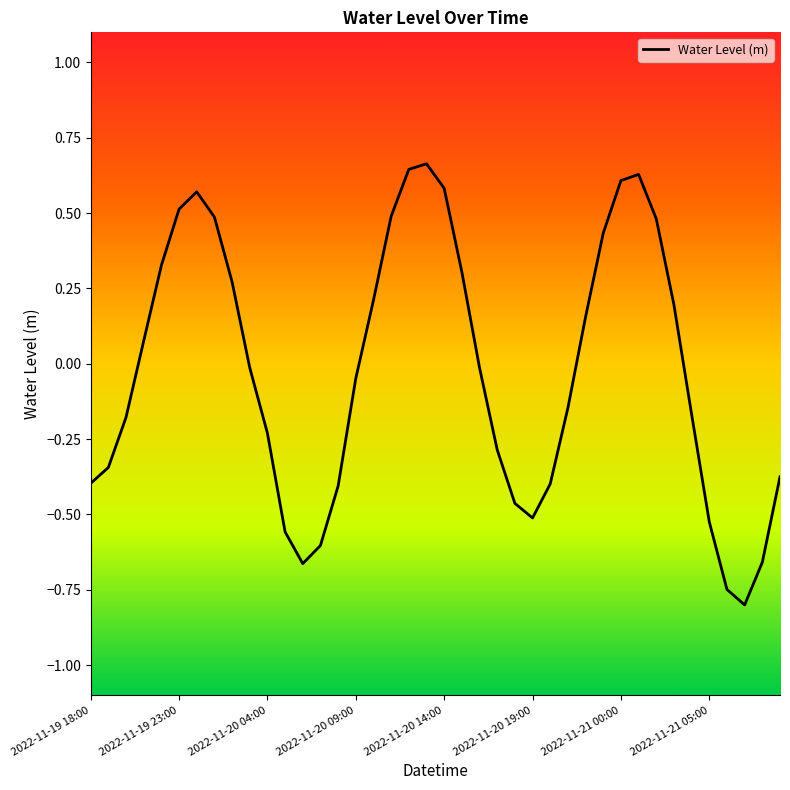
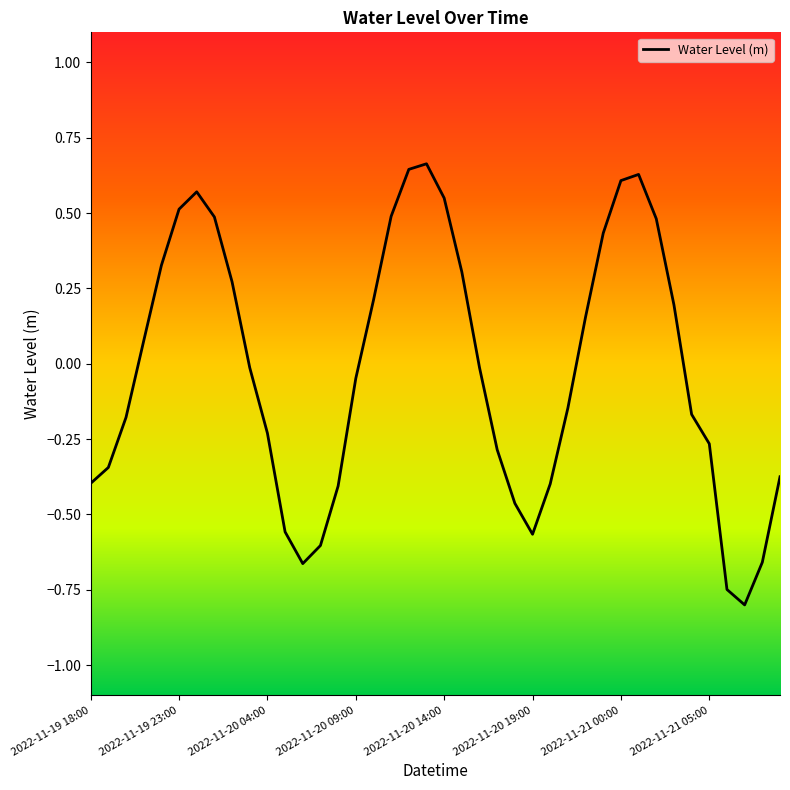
2022-11-20 14:00: 0.58 -> 0.55
2022-11-20 19:00: -0.51 -> -0.57
2022-11-21 05:00: -0.52 -> -0.27
